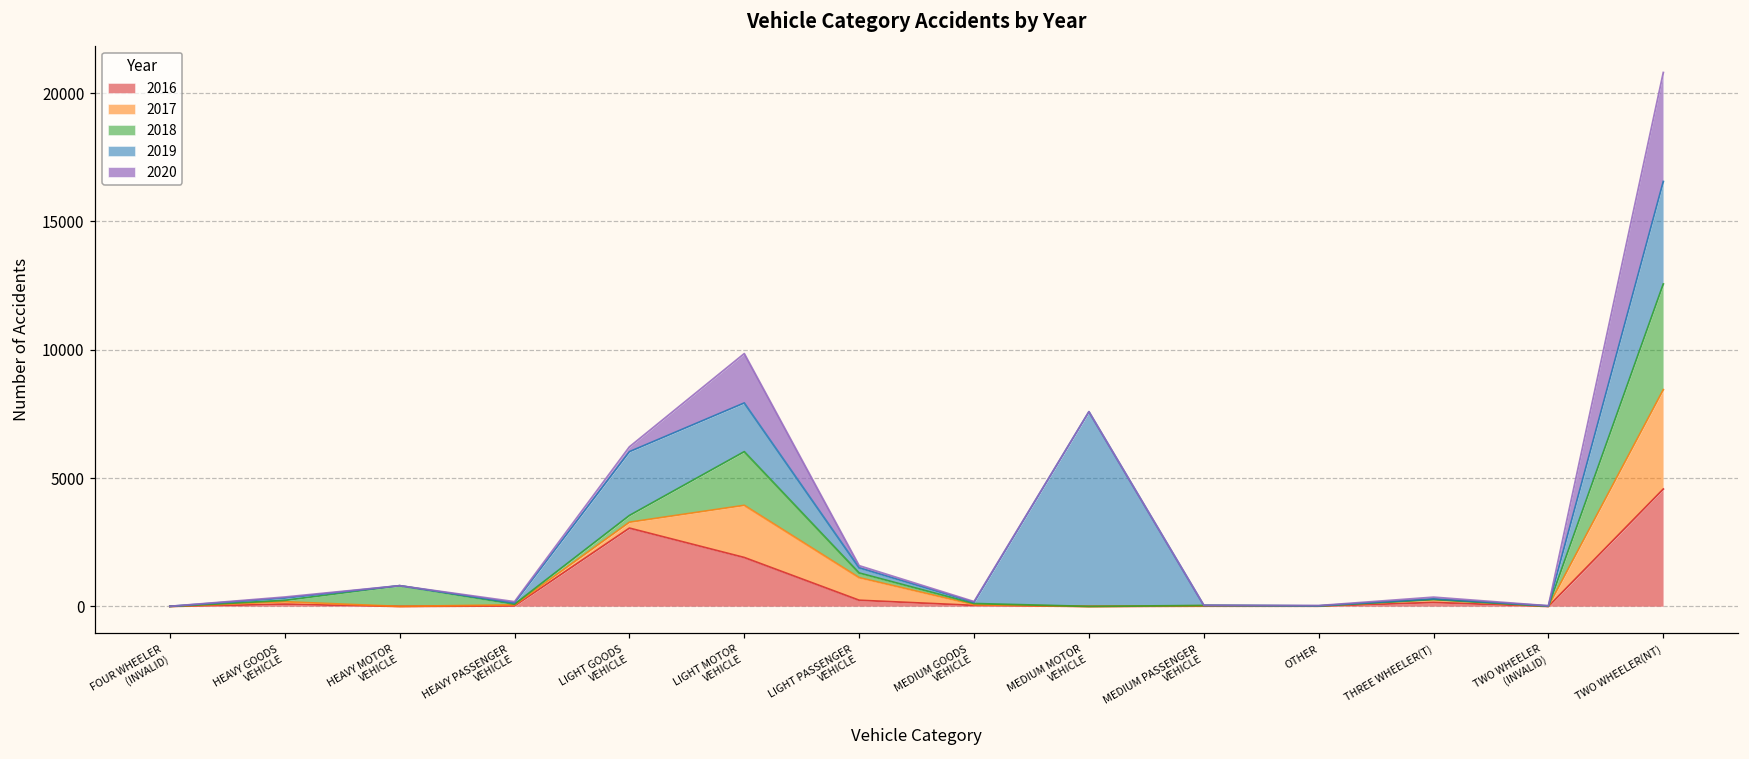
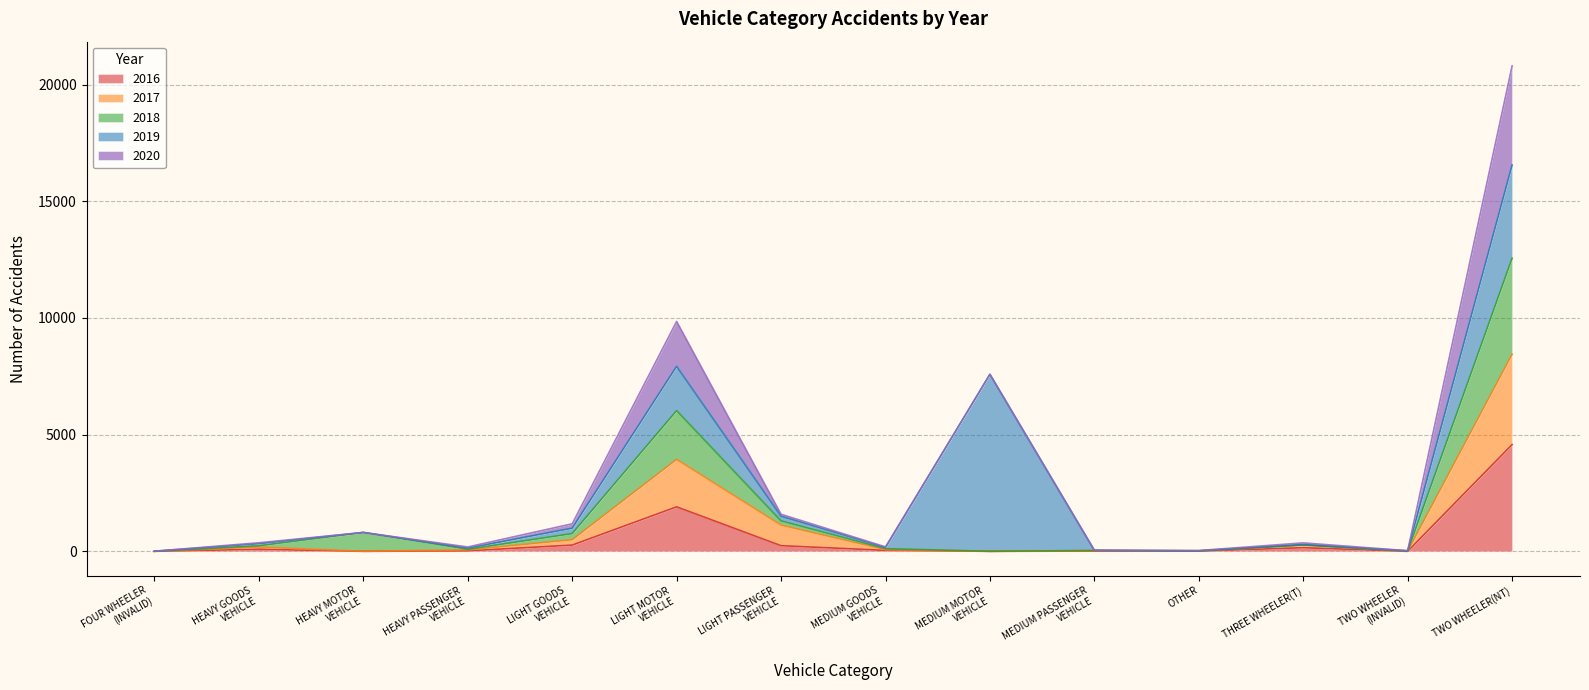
2016, LIGHT GOODS VEHICLE: 3100 -> 300
2019, LIGHT GOODS VEHICLE: 2500 -> 200
